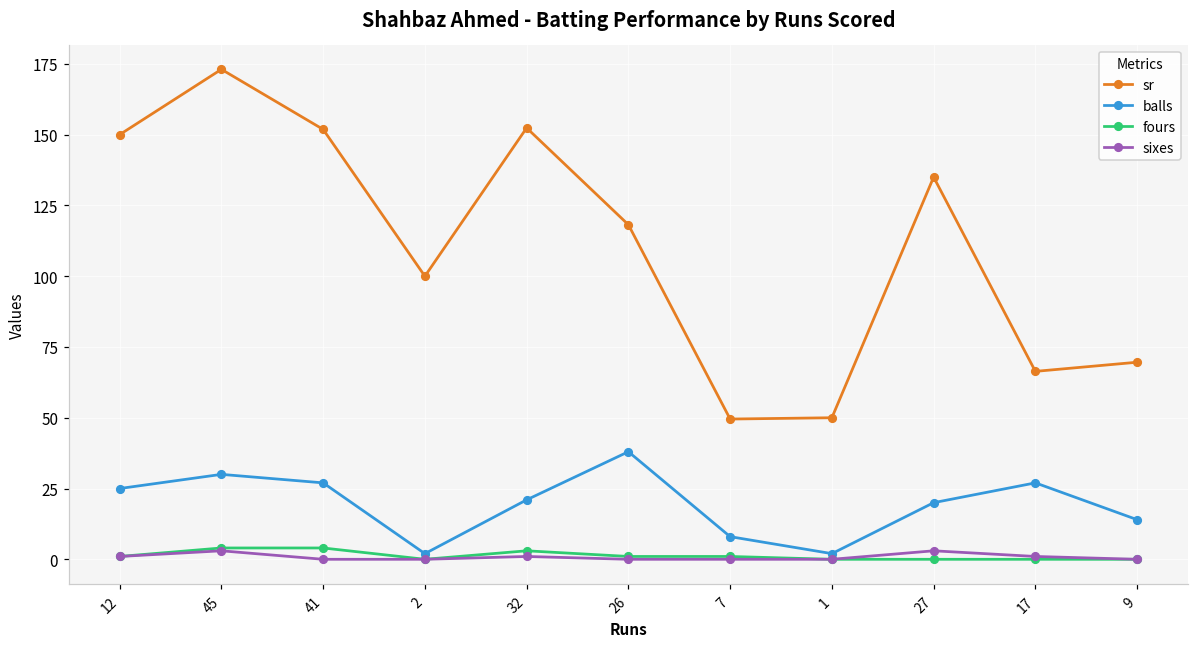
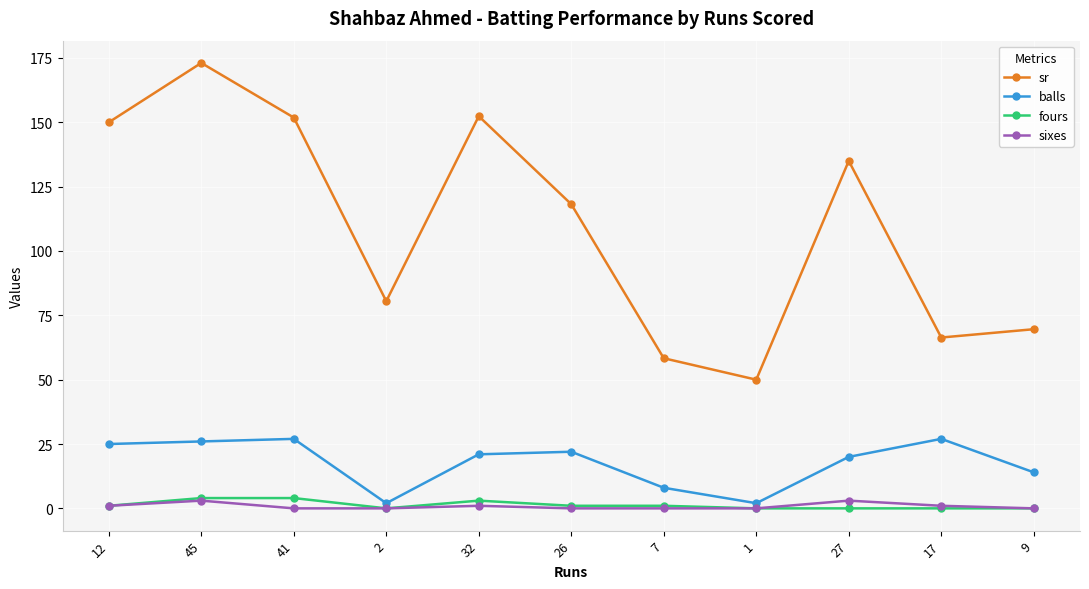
balls, 45: 30 -> 26
sr, 2: 100 -> 81
balls, 26: 38 -> 22
sr, 7: 50 -> 58
